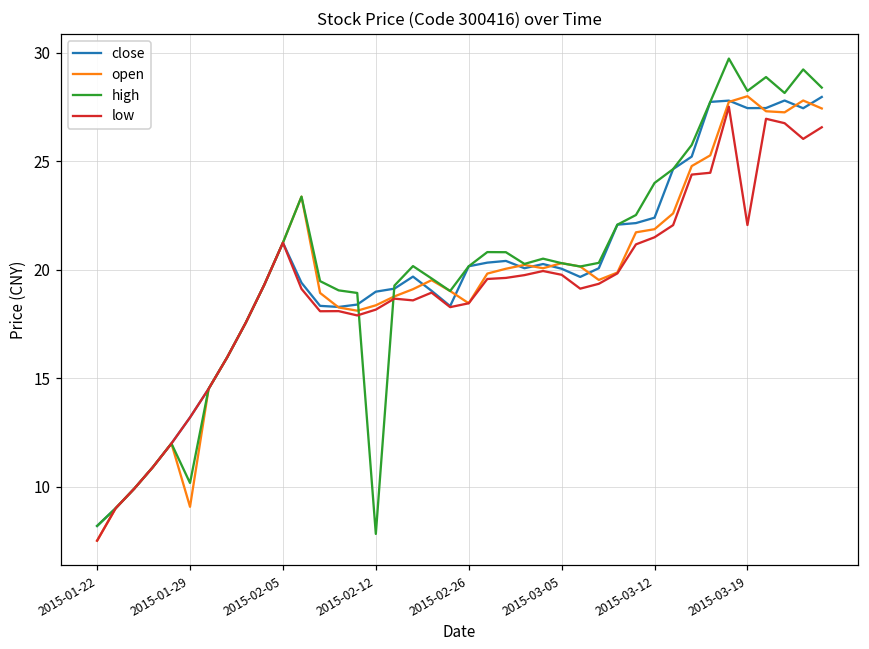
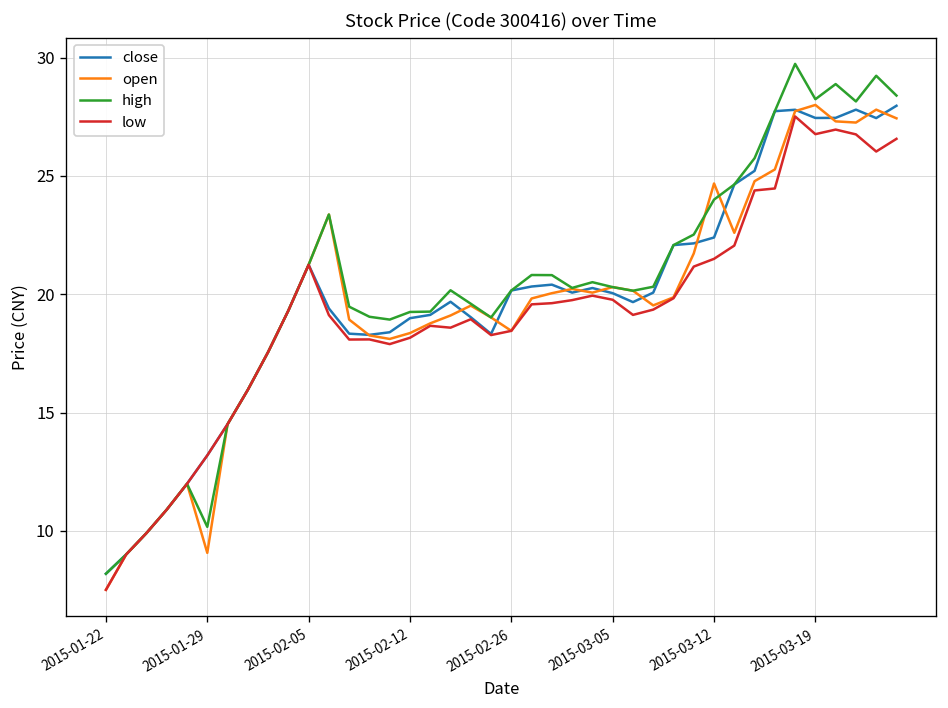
high, 2015-02-12: 7.8 -> 19.3
open, 2015-03-12: 21.9 -> 24.7
low, 2015-03-19: 22.1 -> 26.8
